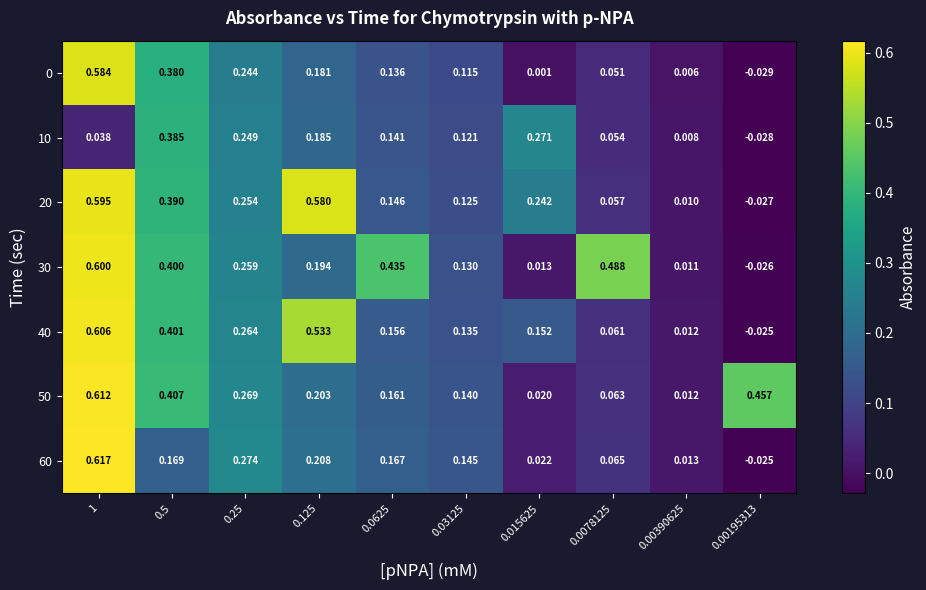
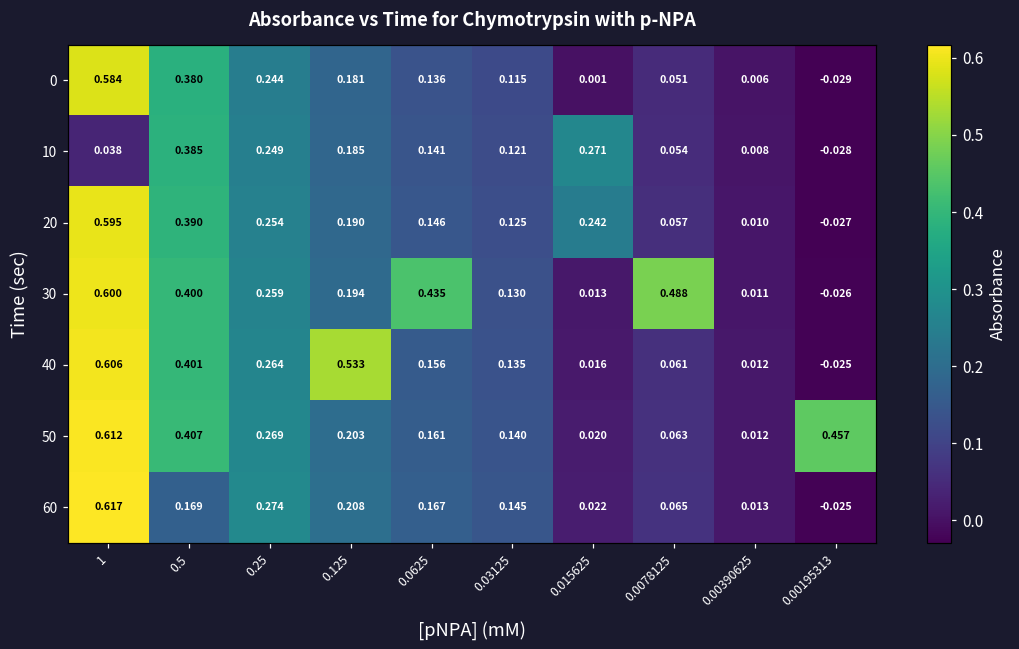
20, 0.125: 0.580 -> 0.190
40, 0.015625: 0.152 -> 0.016
